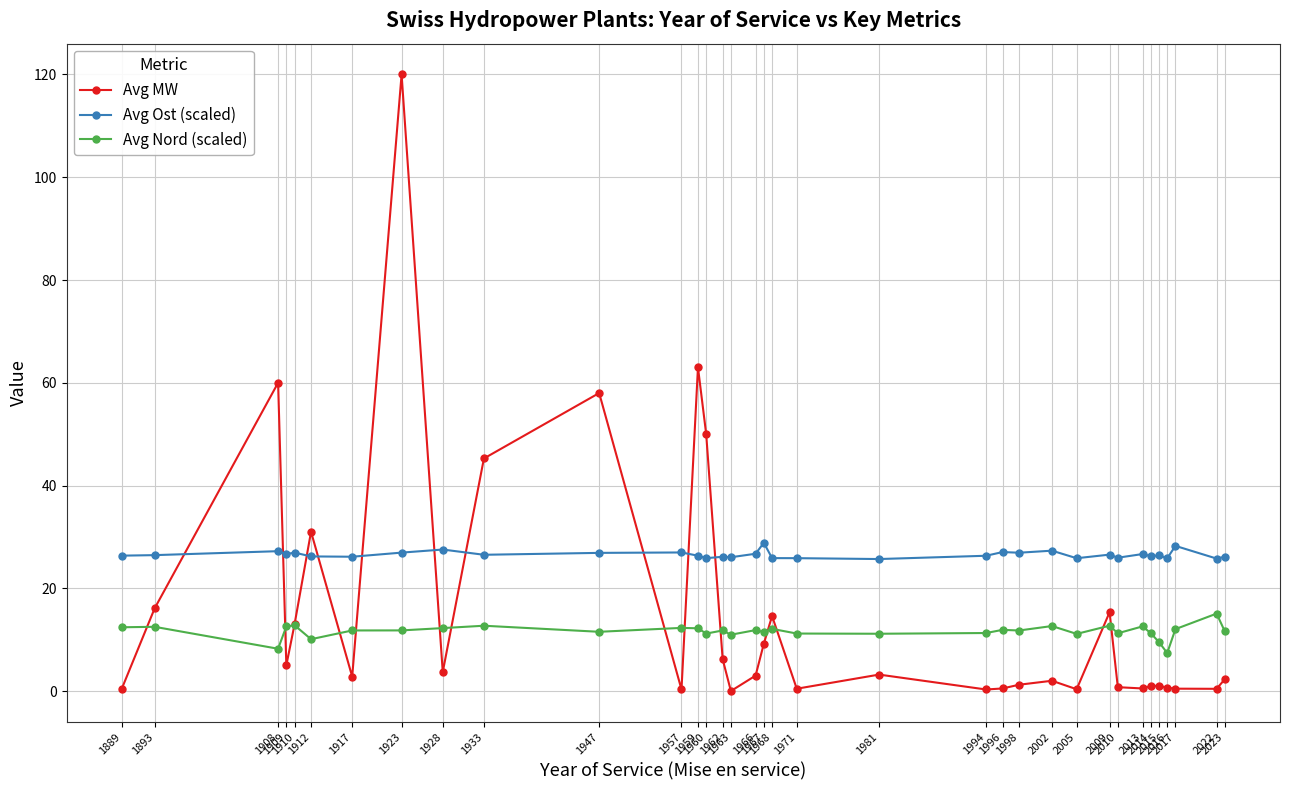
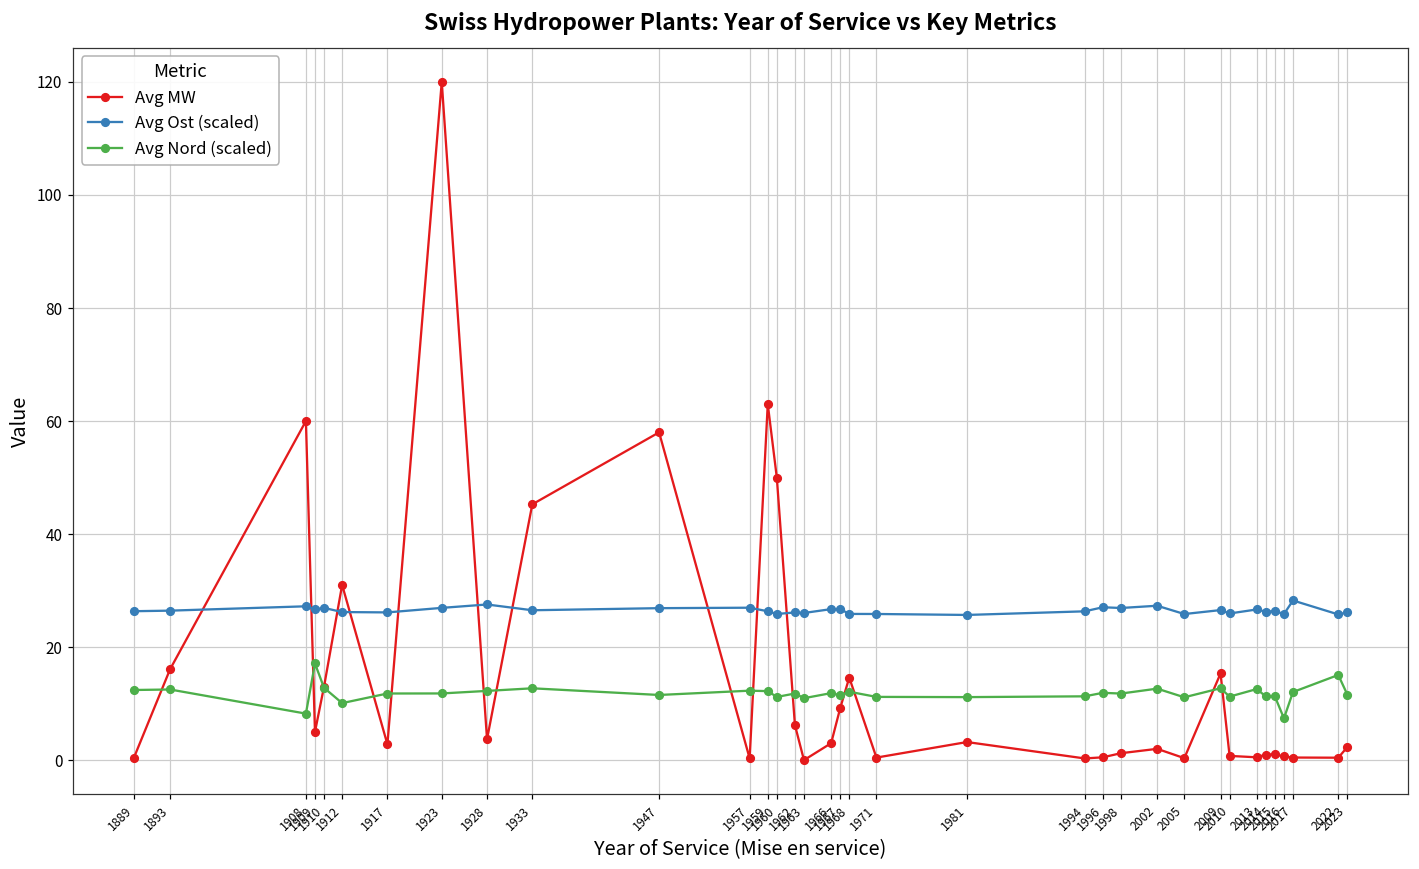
Avg Nord (scaled), 1909: 13 -> 17
Avg Ost (scaled), 1967: 29 -> 27
Avg Nord (scaled), 2015: 10 -> 11
